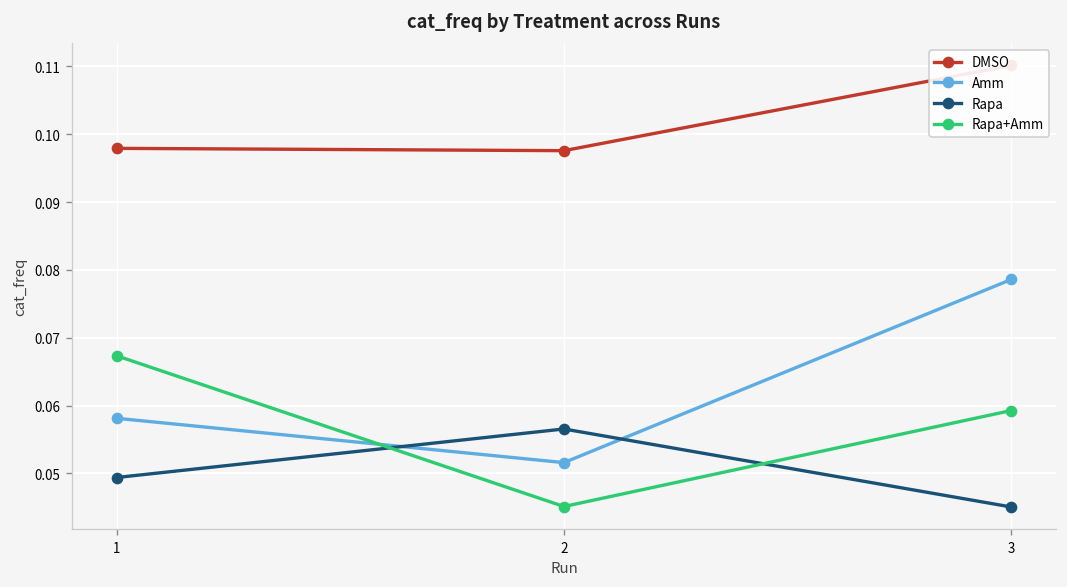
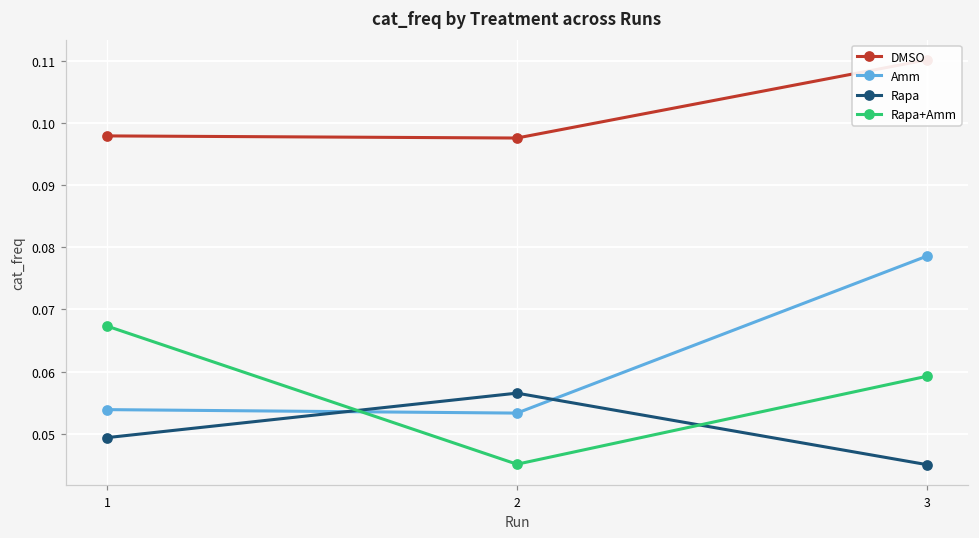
Amm, 1: 0.058 -> 0.054
Amm, 2: 0.052 -> 0.053
